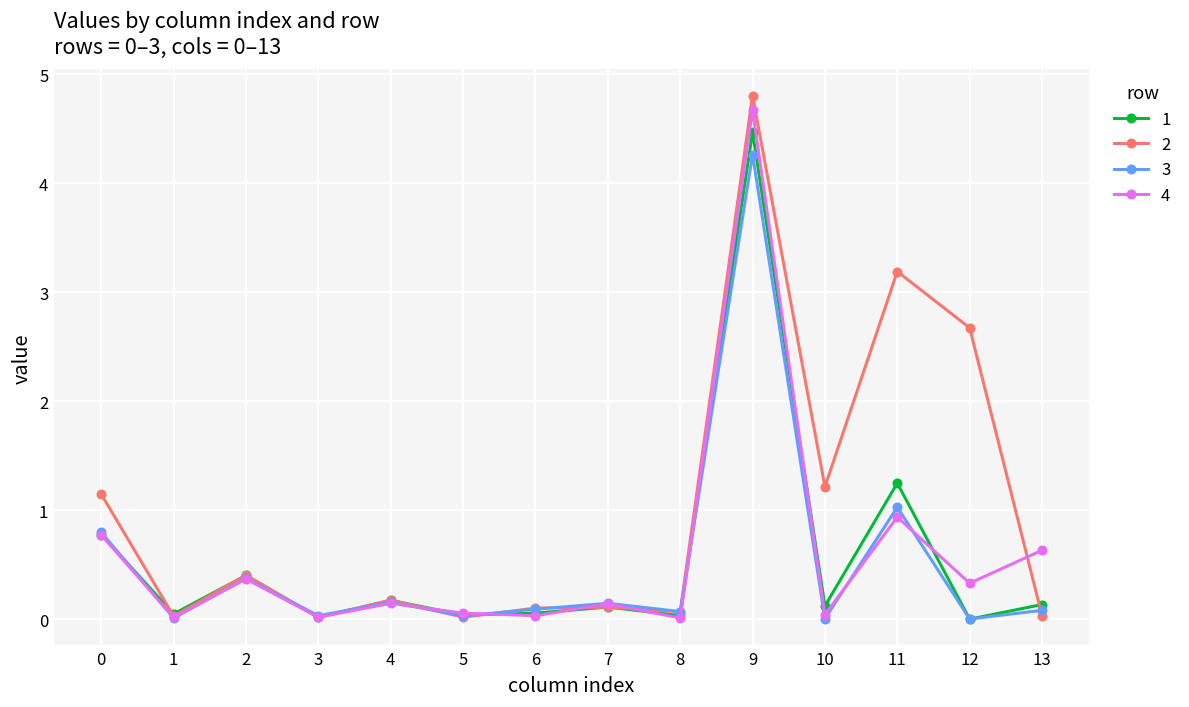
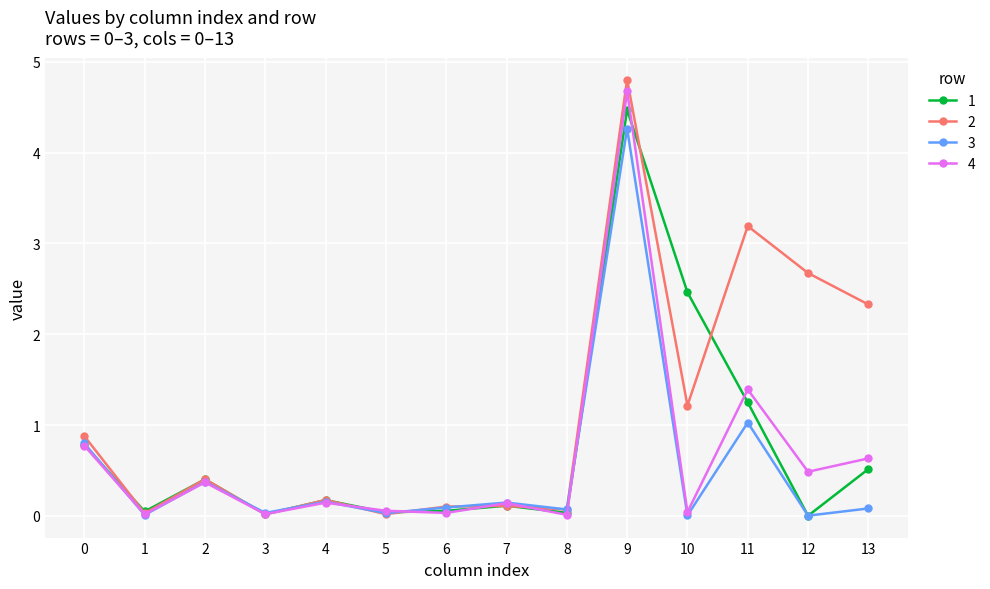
2, 0: 1.1 -> 0.9
1, 10: 0.1 -> 2.5
4, 11: 0.9 -> 1.4
4, 12: 0.3 -> 0.5
1, 13: 0.1 -> 0.5
2, 13: 0.0 -> 2.3
